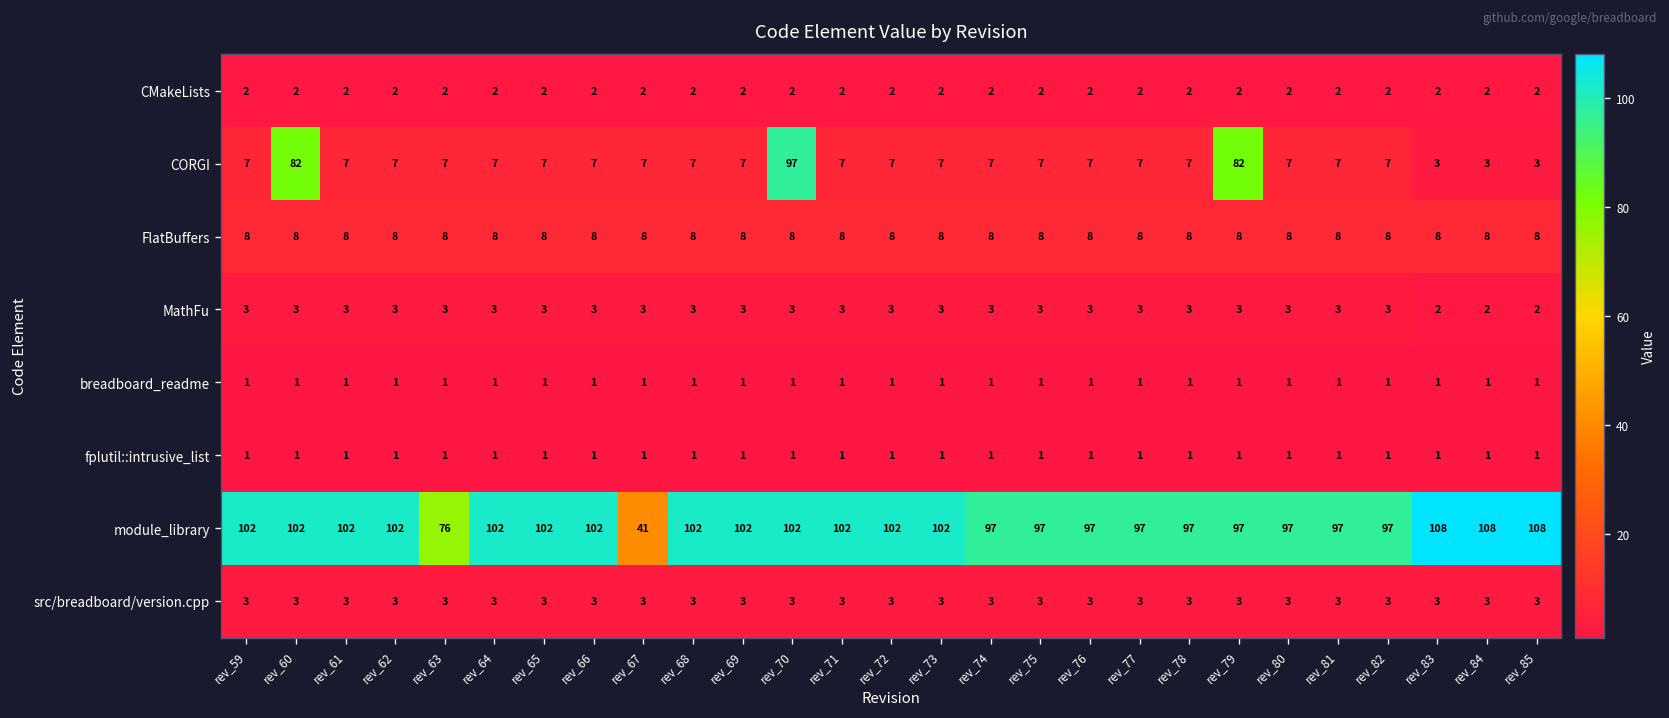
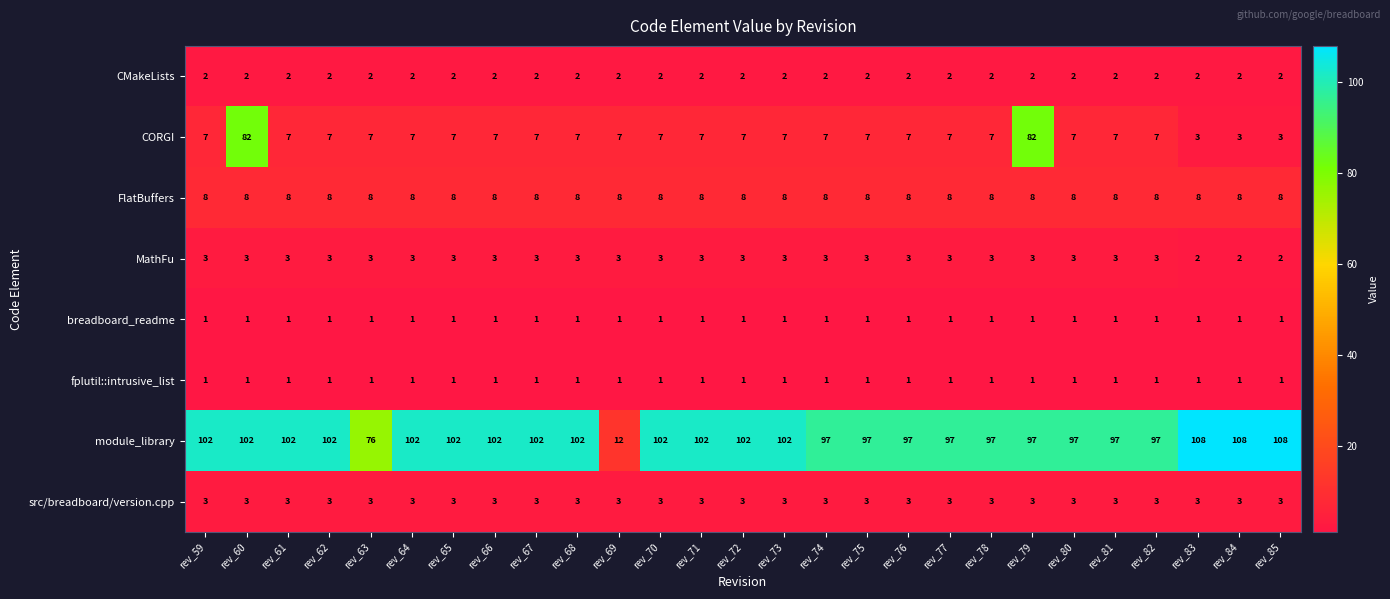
CORGI, rev_70: 97 -> 7
module_library, rev_67: 41 -> 102
module_library, rev_69: 102 -> 12
